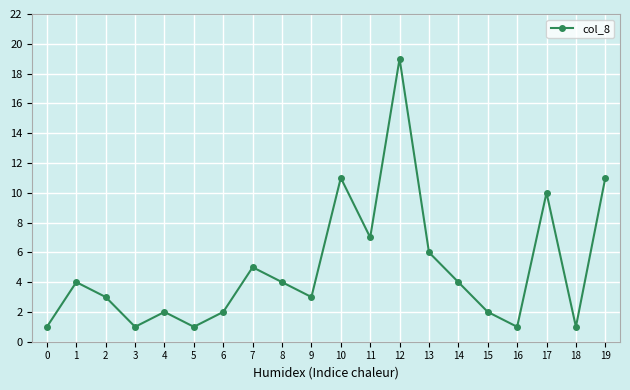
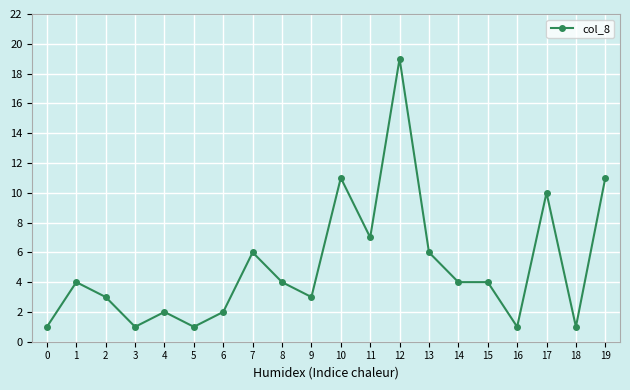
7: 5 -> 6
15: 2 -> 4
